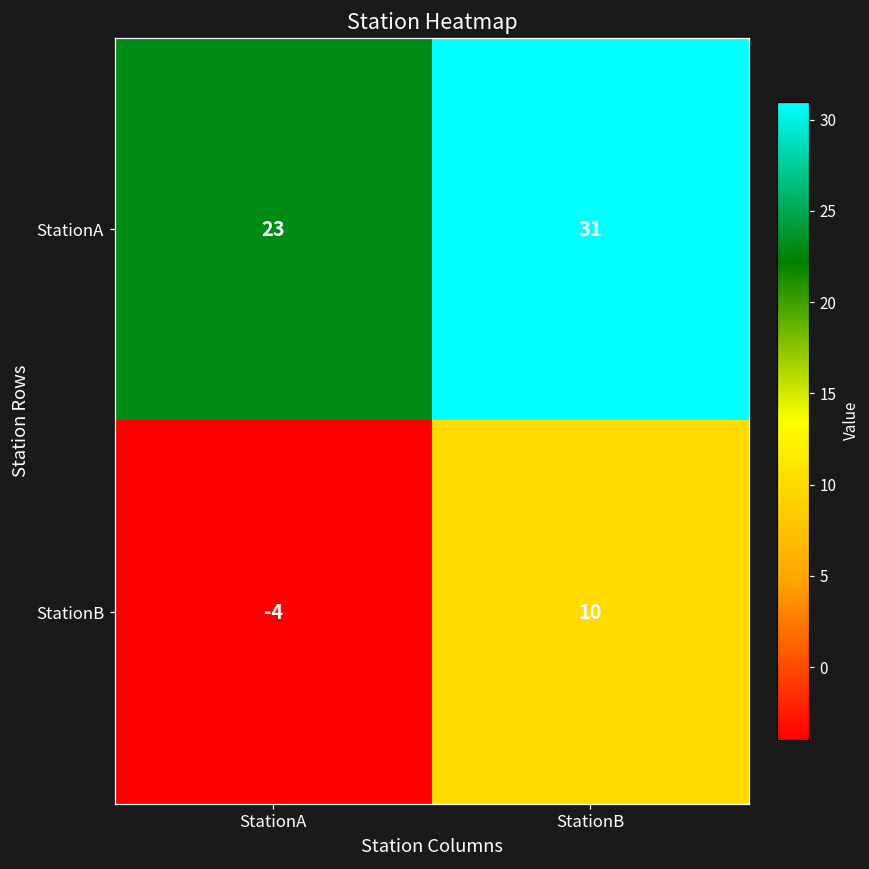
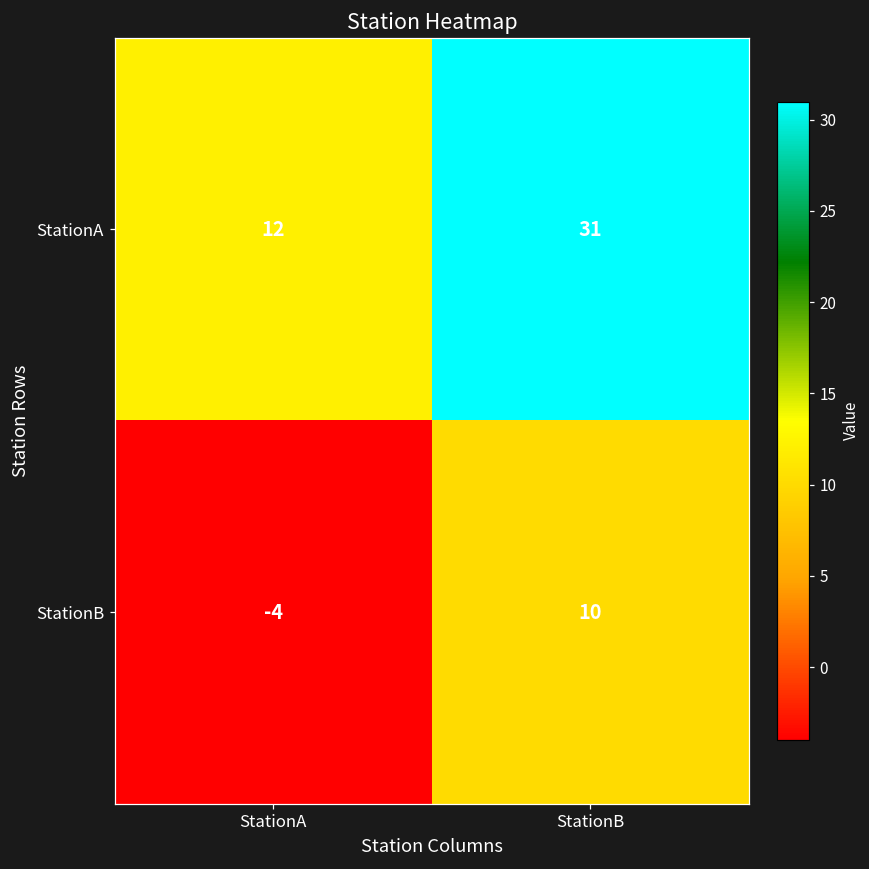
StationA, StationA: 23 -> 12
